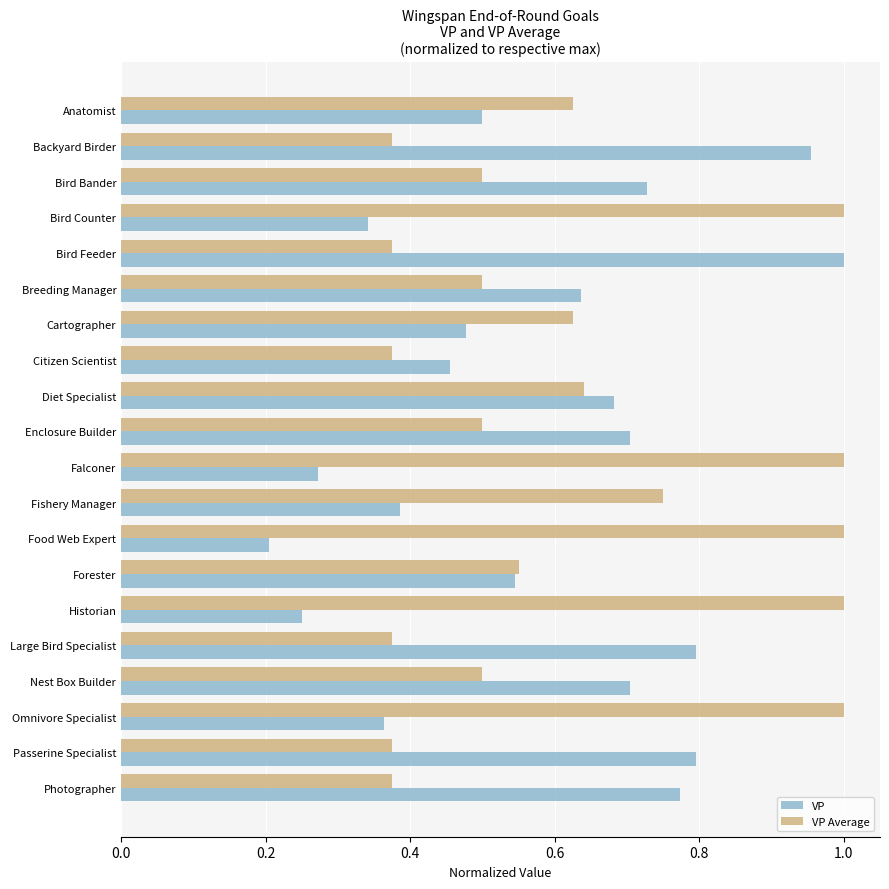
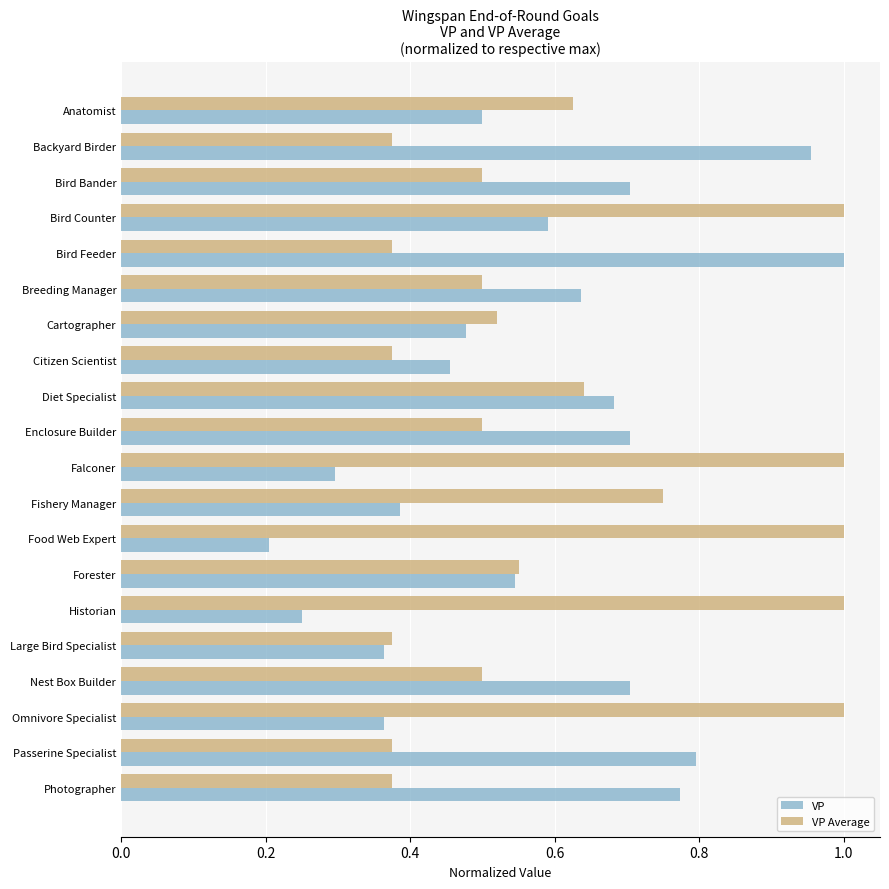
VP, Bird Bander: 0.73 -> 0.70
VP, Bird Counter: 0.34 -> 0.59
VP Average, Cartographer: 0.63 -> 0.52
VP, Falconer: 0.27 -> 0.30
VP, Large Bird Specialist: 0.80 -> 0.36
